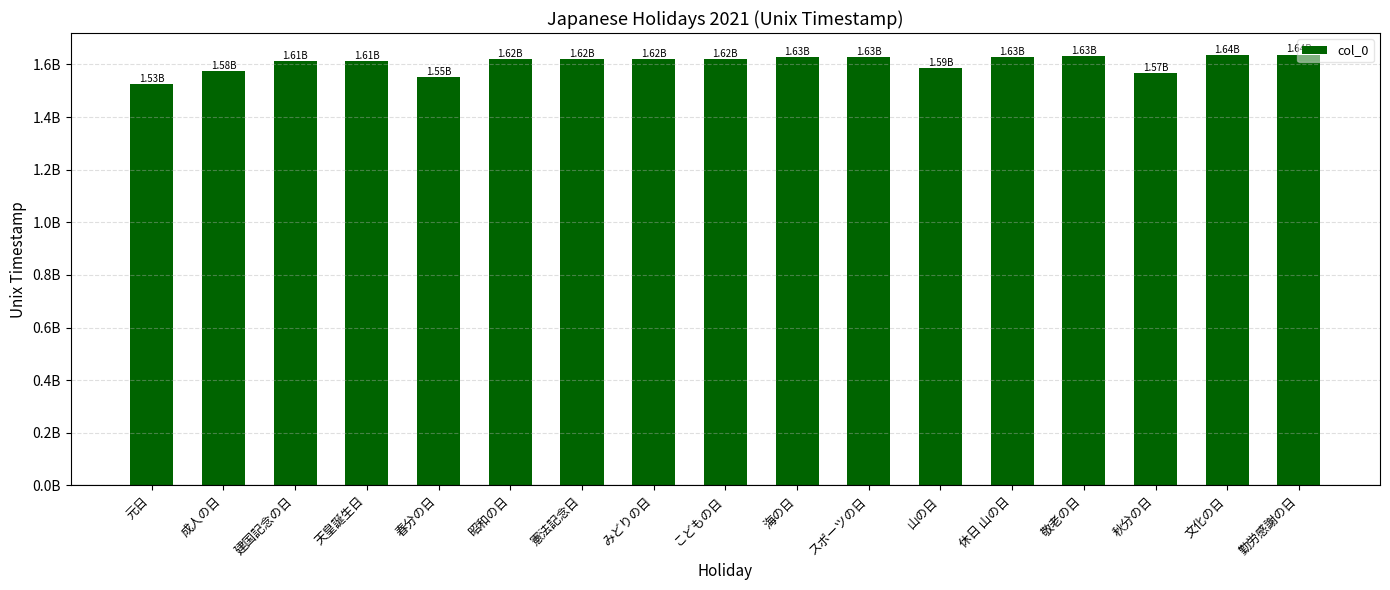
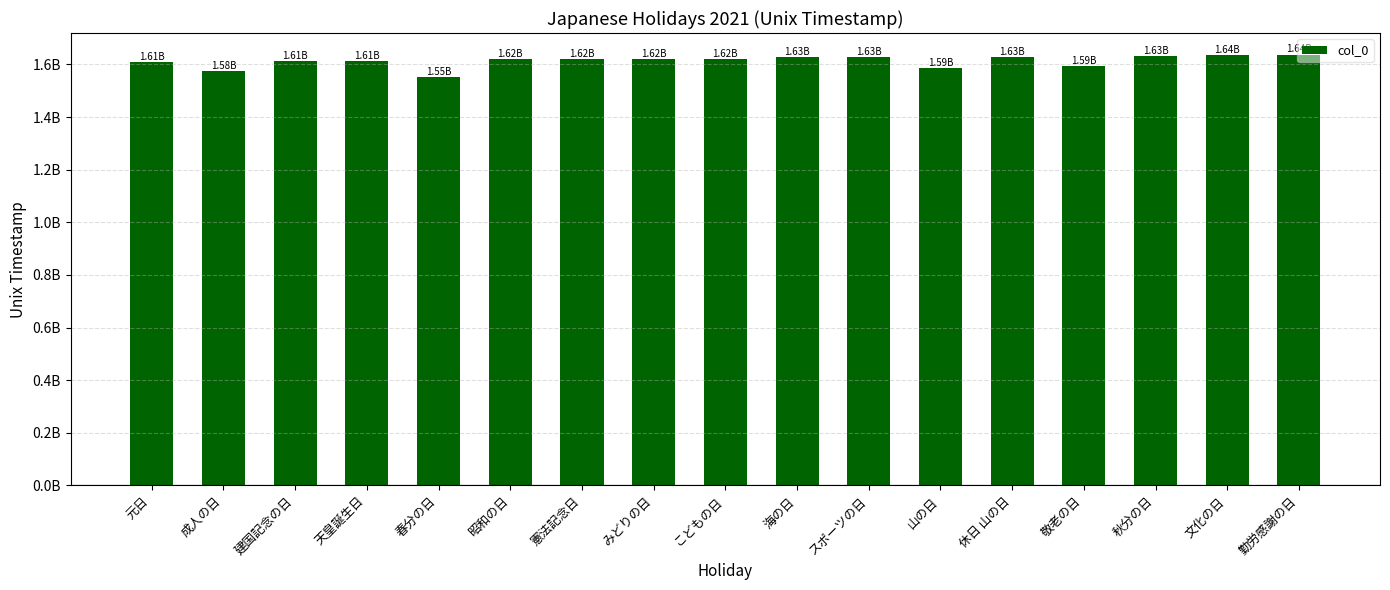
元日: 1.53B -> 1.61B
敬老の日: 1.63B -> 1.59B
秋分の日: 1.57B -> 1.63B
